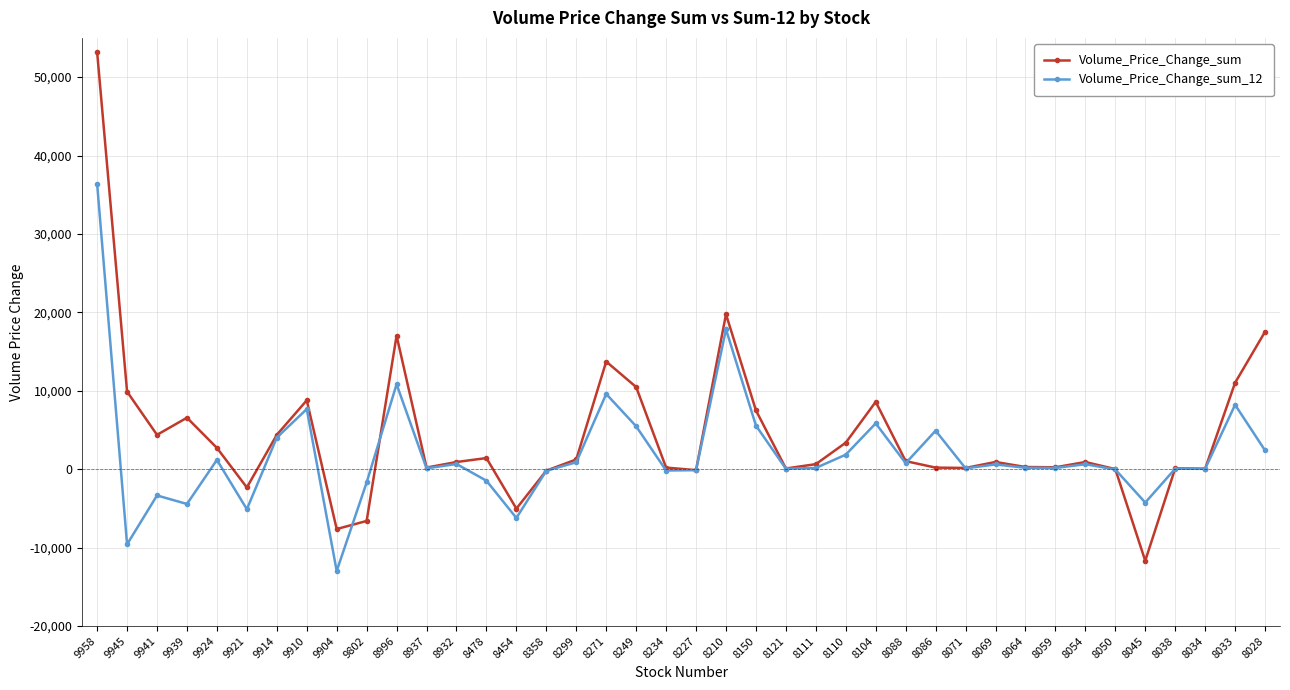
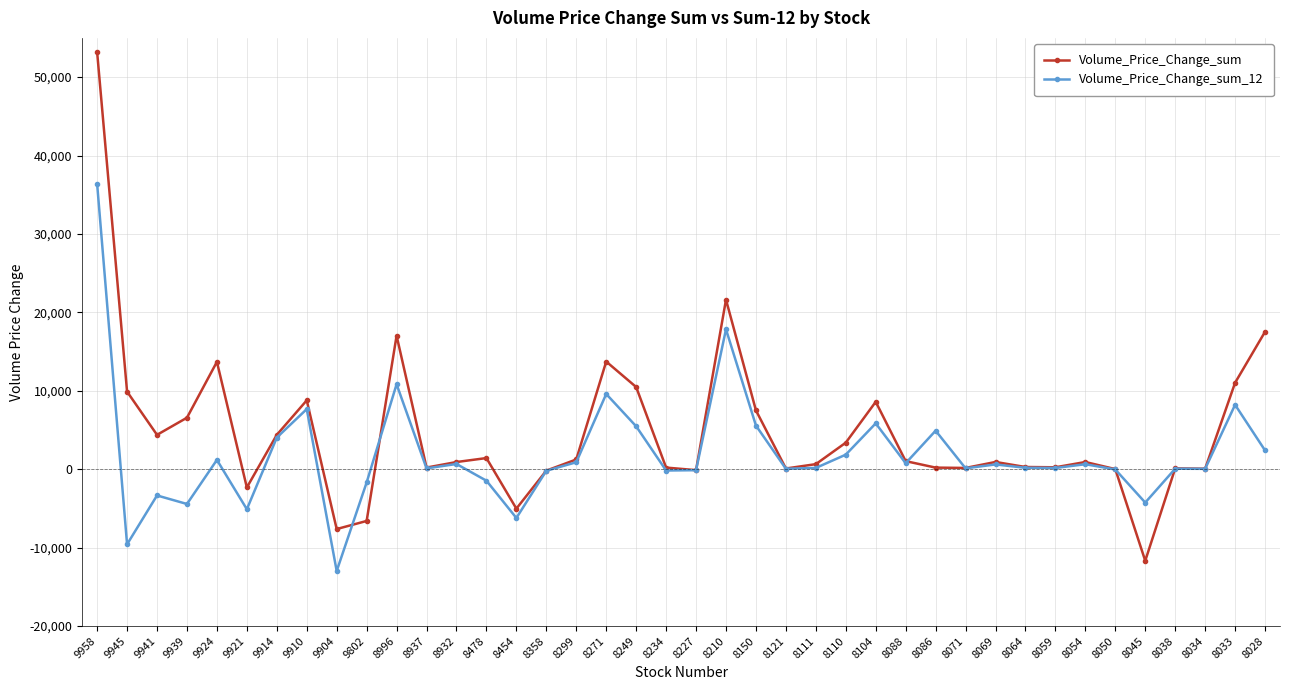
Volume_Price_Change_sum, 9924: 3,000 -> 14,000
Volume_Price_Change_sum, 8210: 20,000 -> 22,000
